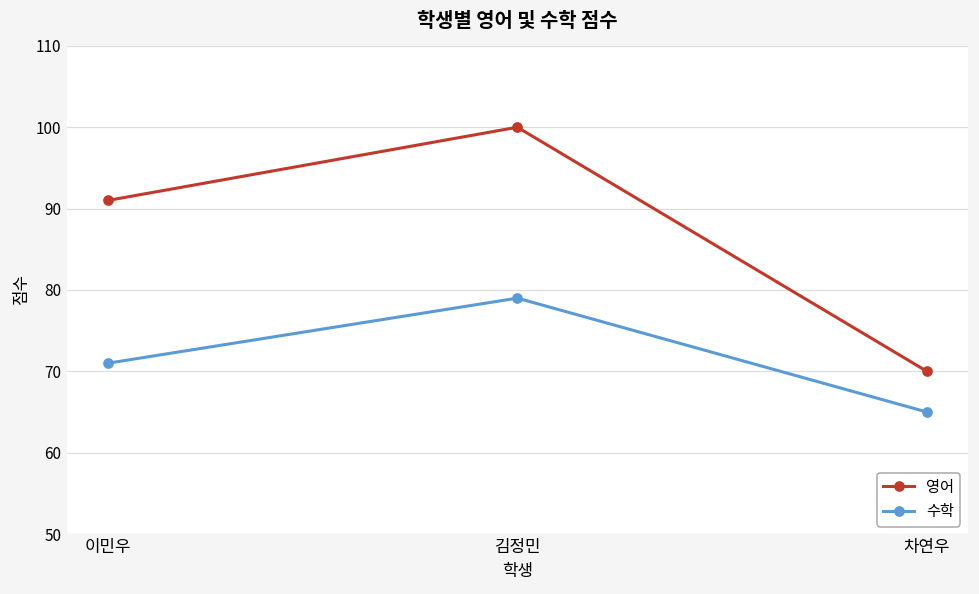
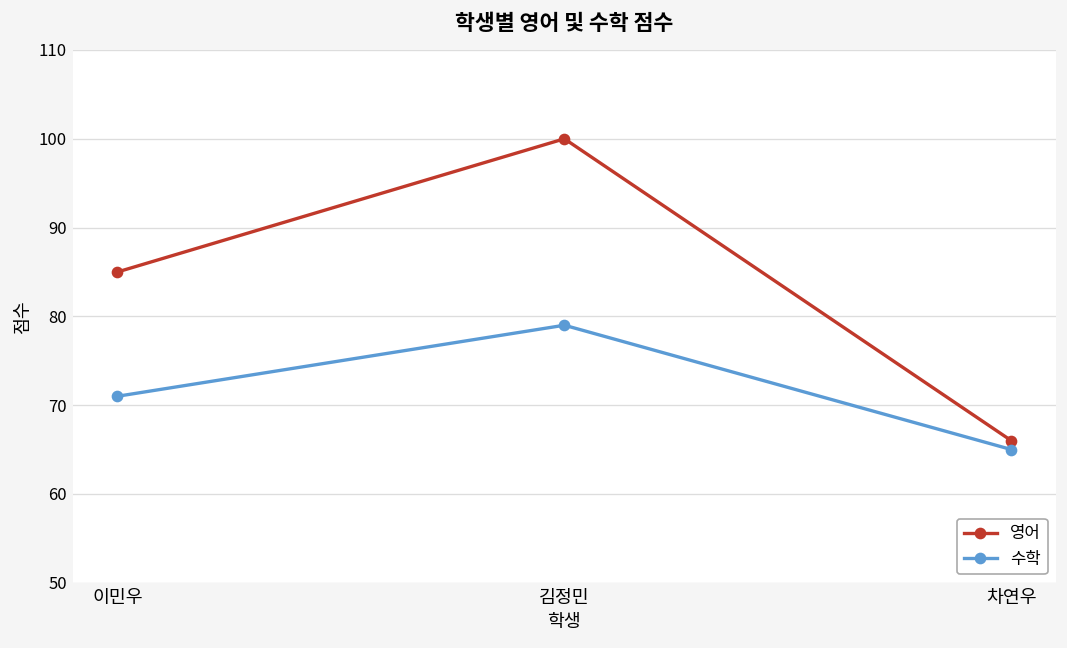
영어, 이민우: 91 -> 85
영어, 차연우: 70 -> 66
